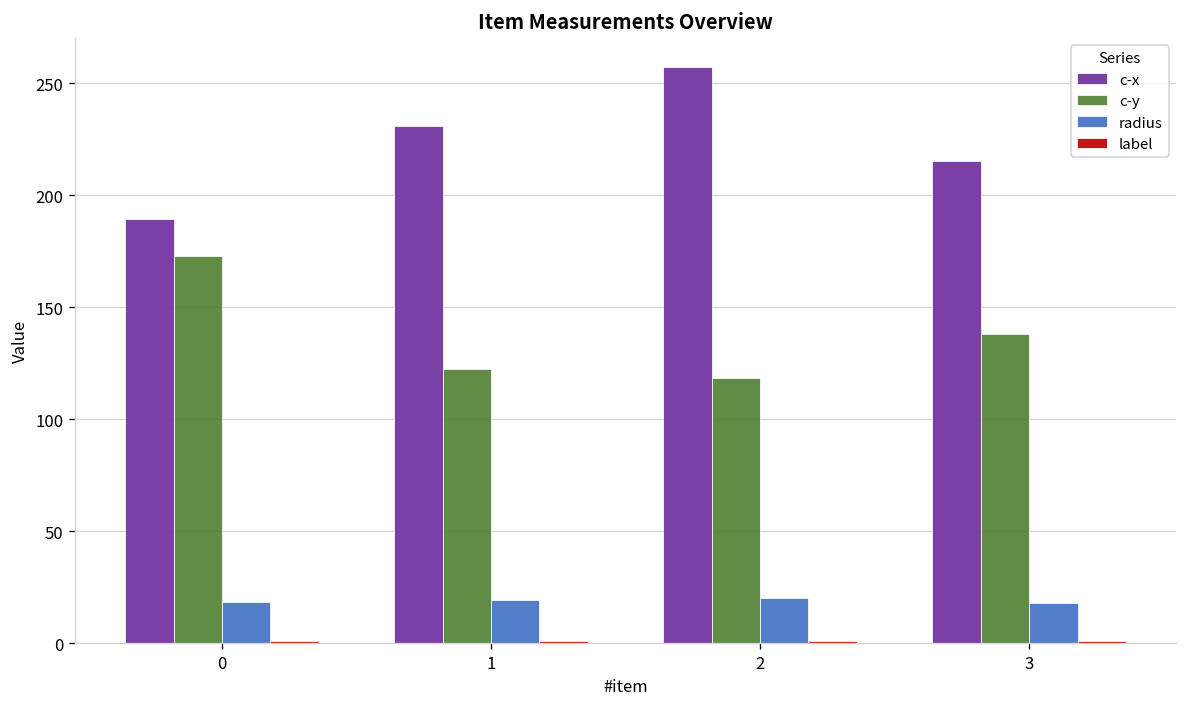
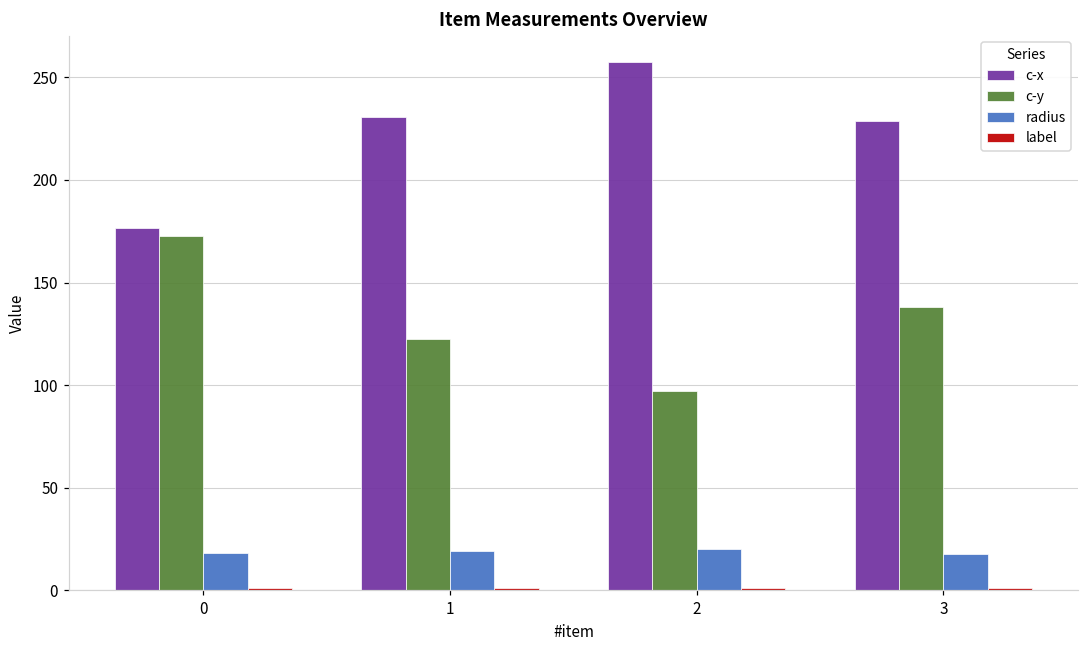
c-x, 0: 189 -> 177
c-y, 2: 118 -> 97
c-x, 3: 215 -> 229
